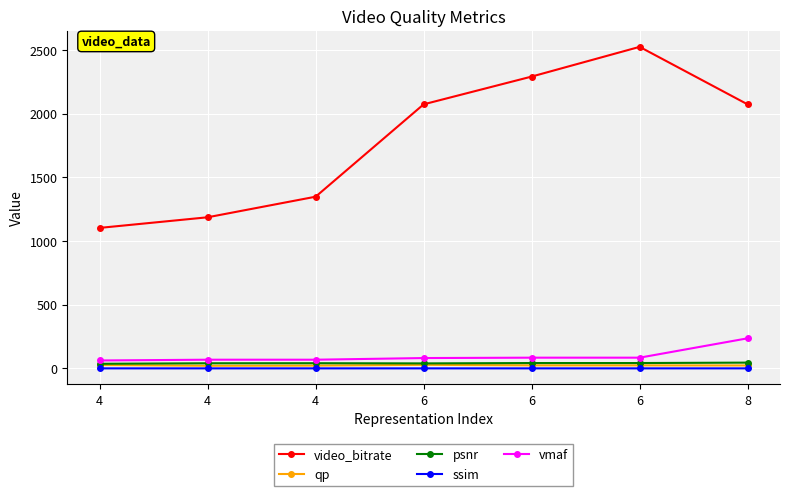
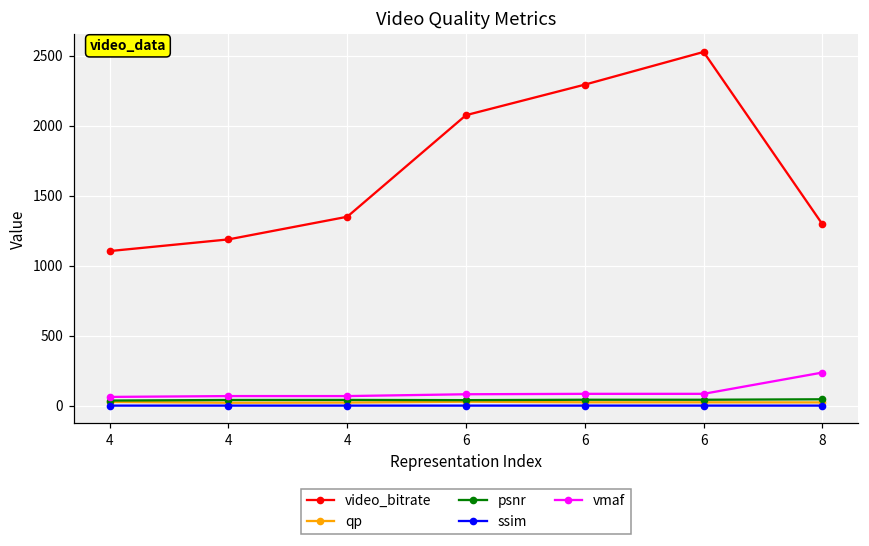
video_bitrate, 8: 2070 -> 1300
